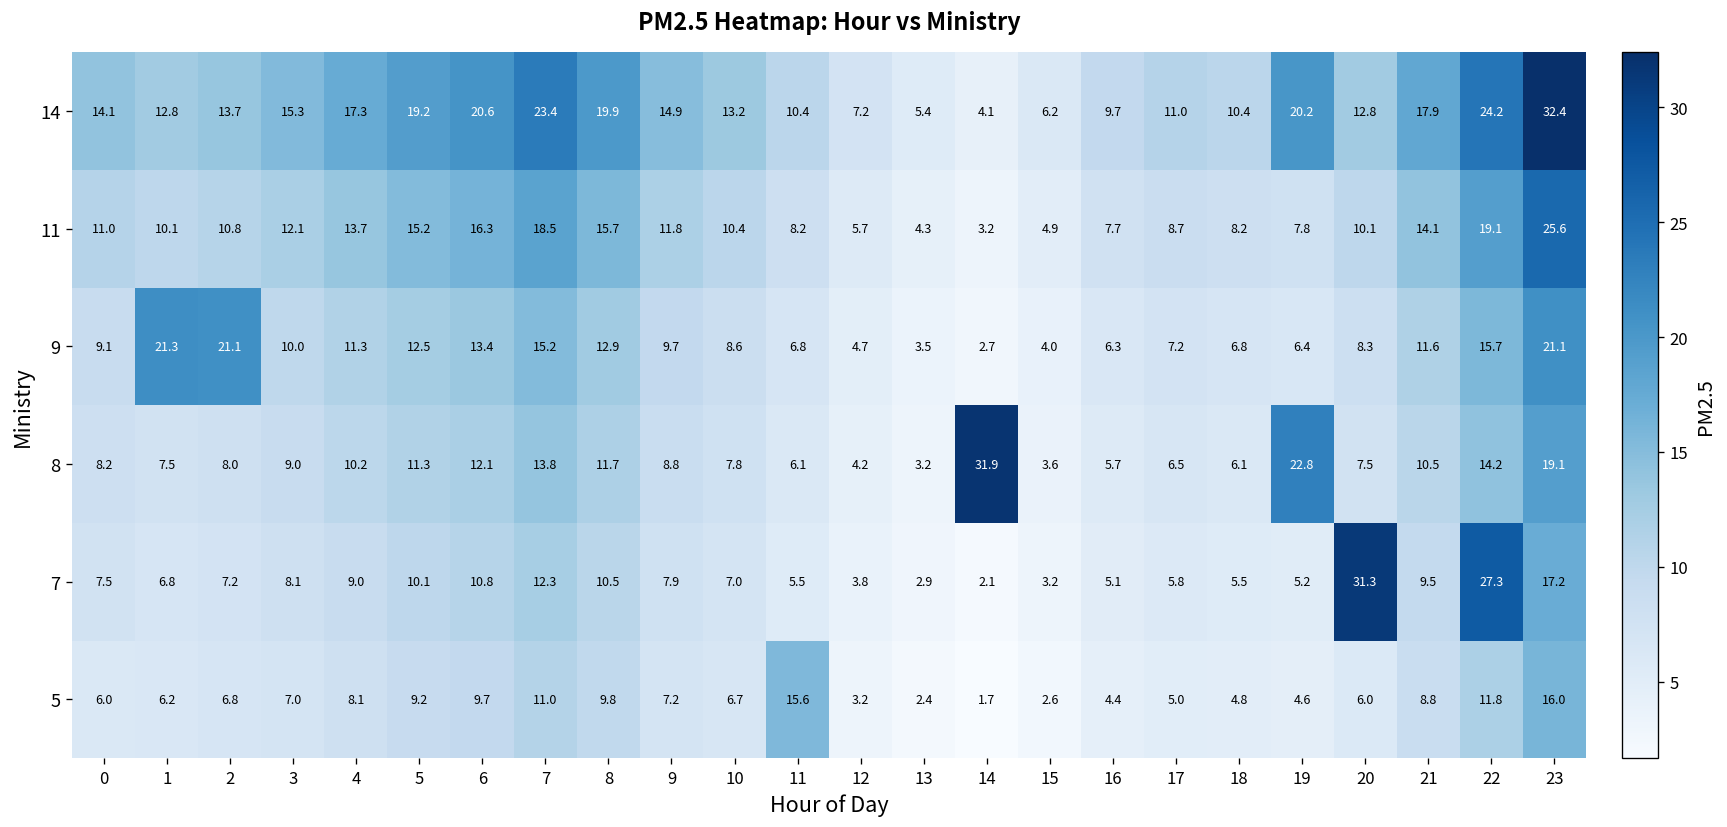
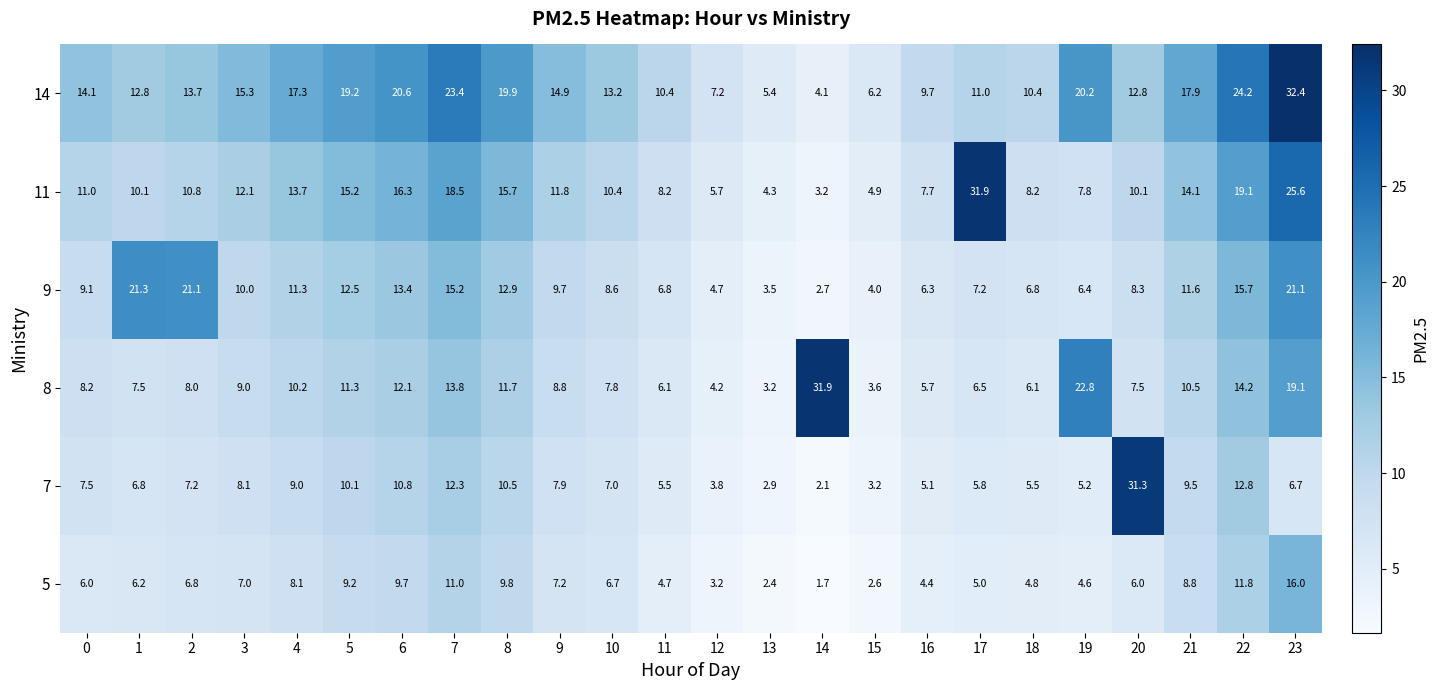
11, 17: 8.7 -> 31.9
7, 22: 27.3 -> 12.8
7, 23: 17.2 -> 6.7
5, 11: 15.6 -> 4.7
